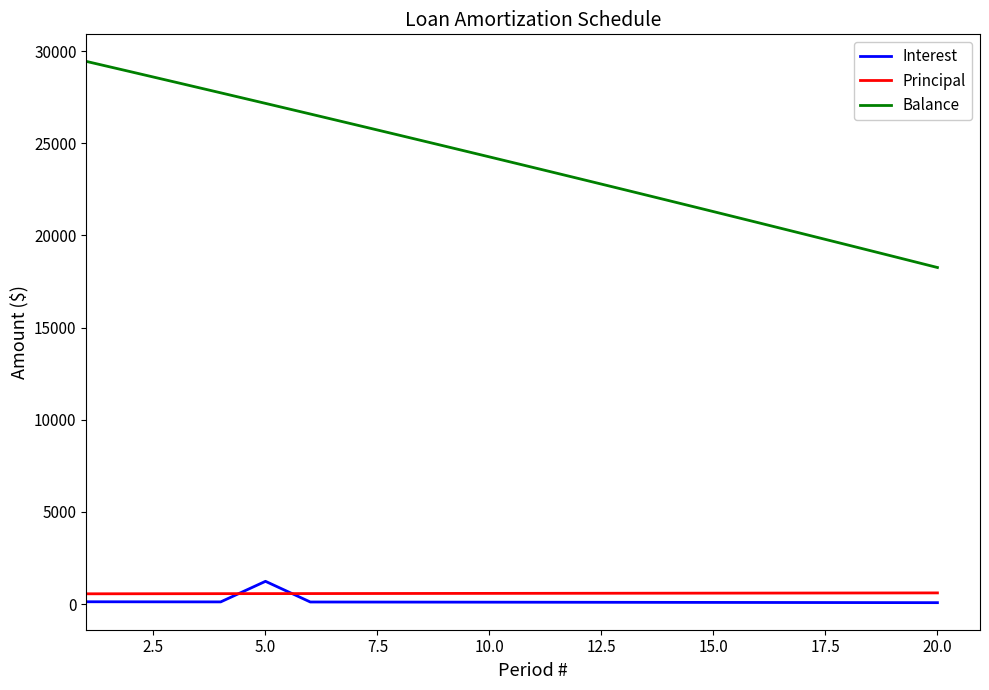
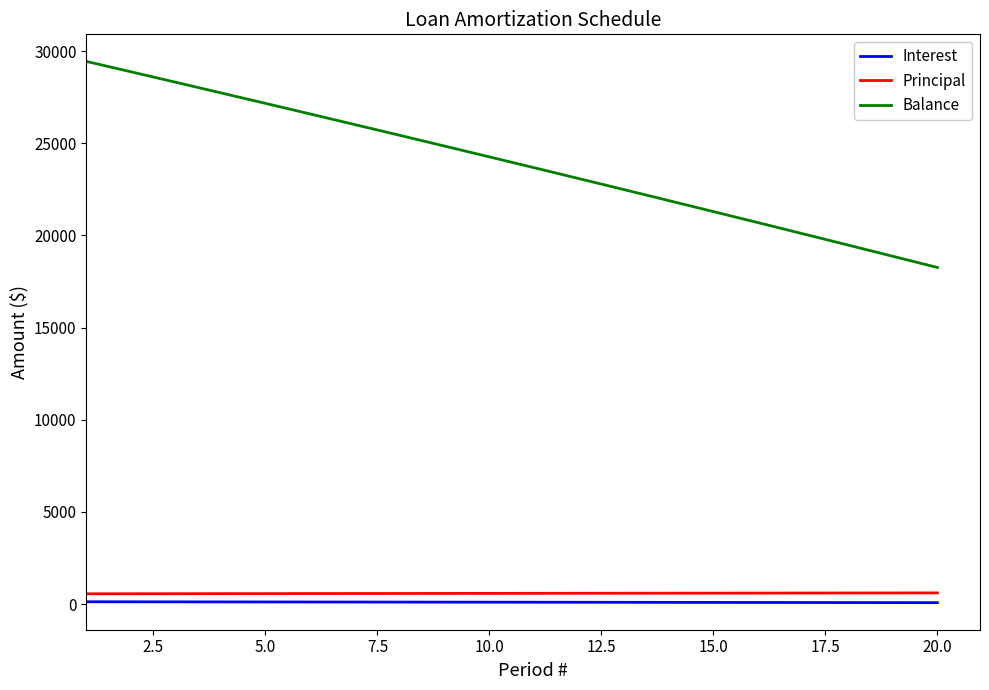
Interest, 5.0: 1200 -> 100
